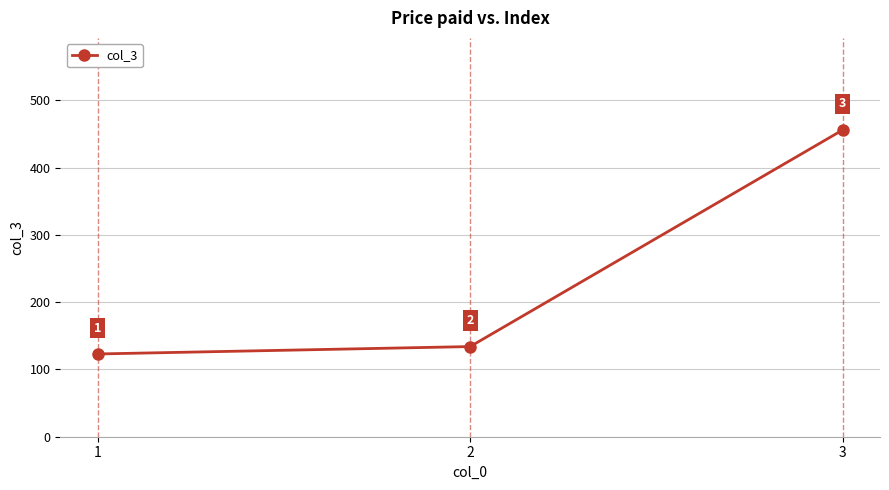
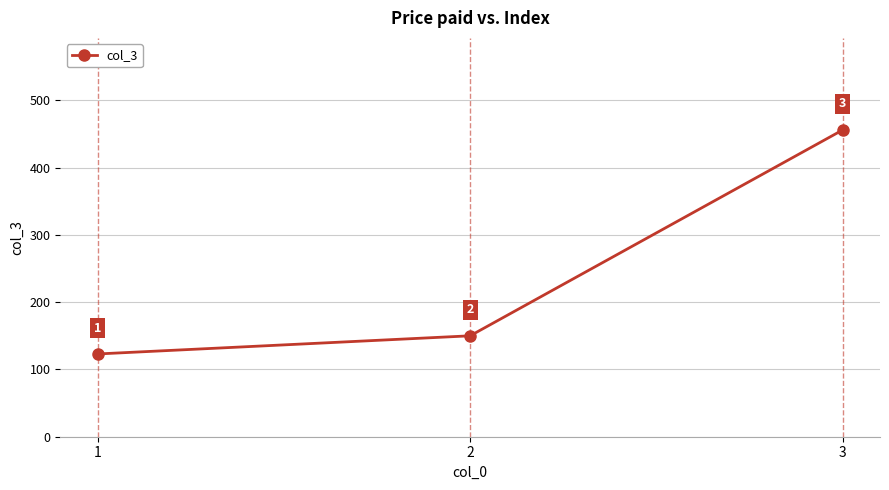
2: 130 -> 150
